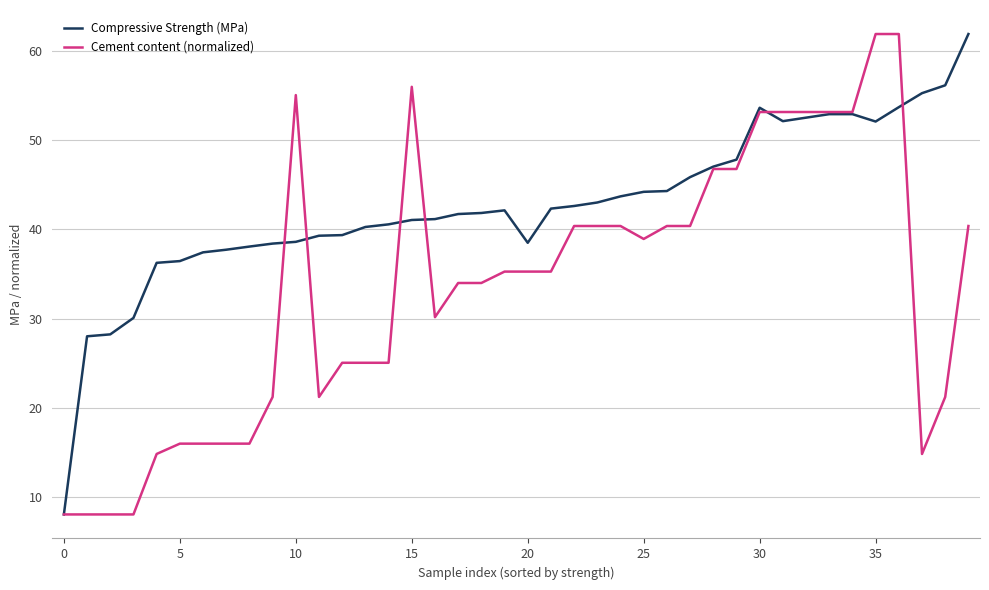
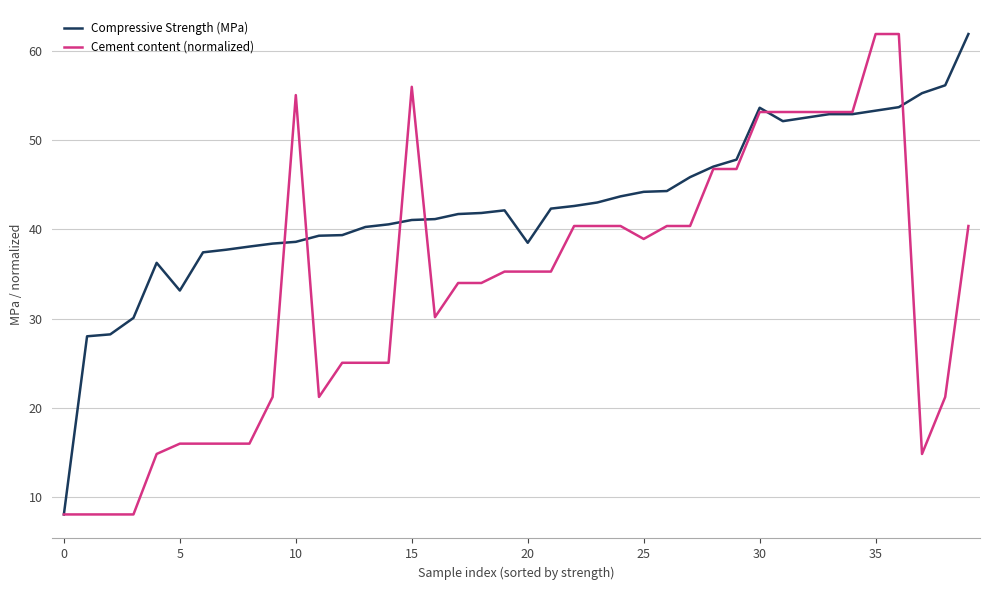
Compressive Strength (MPa), 5: 36 -> 33
Compressive Strength (MPa), 35: 52 -> 53
